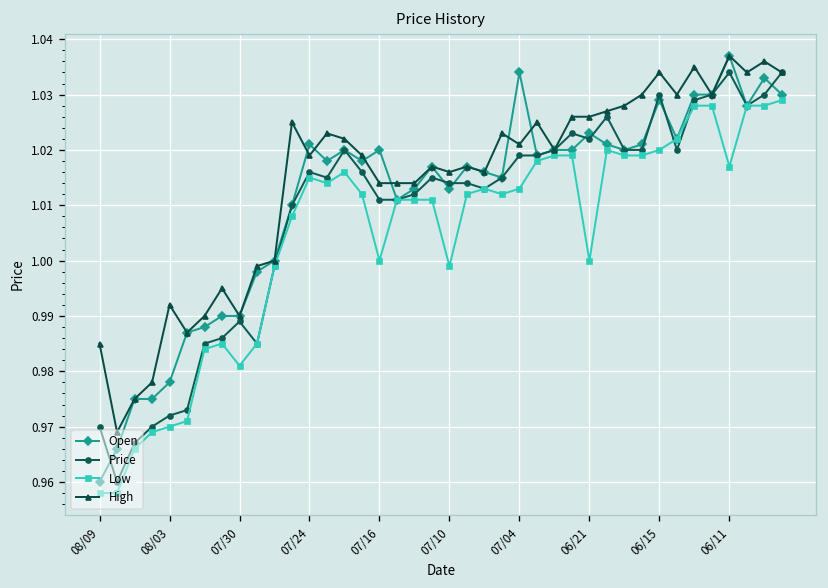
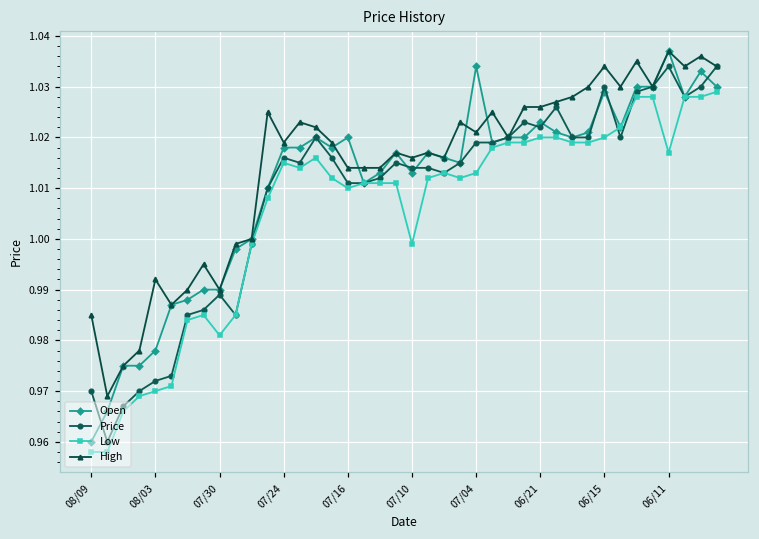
Open, 07/24: 1.021 -> 1.018
Low, 07/16: 1.00 -> 1.01
Low, 06/21: 1.00 -> 1.02
